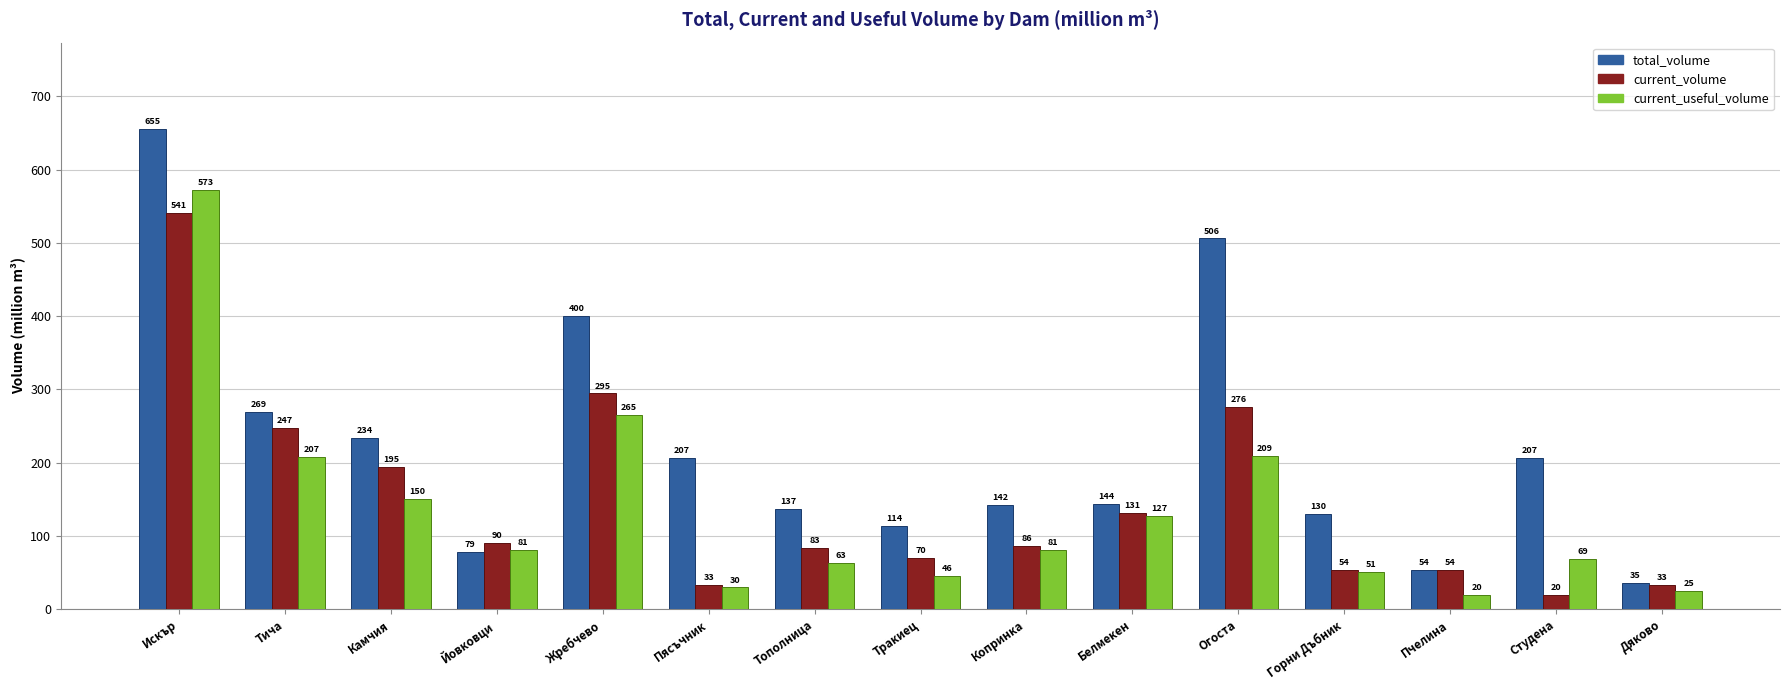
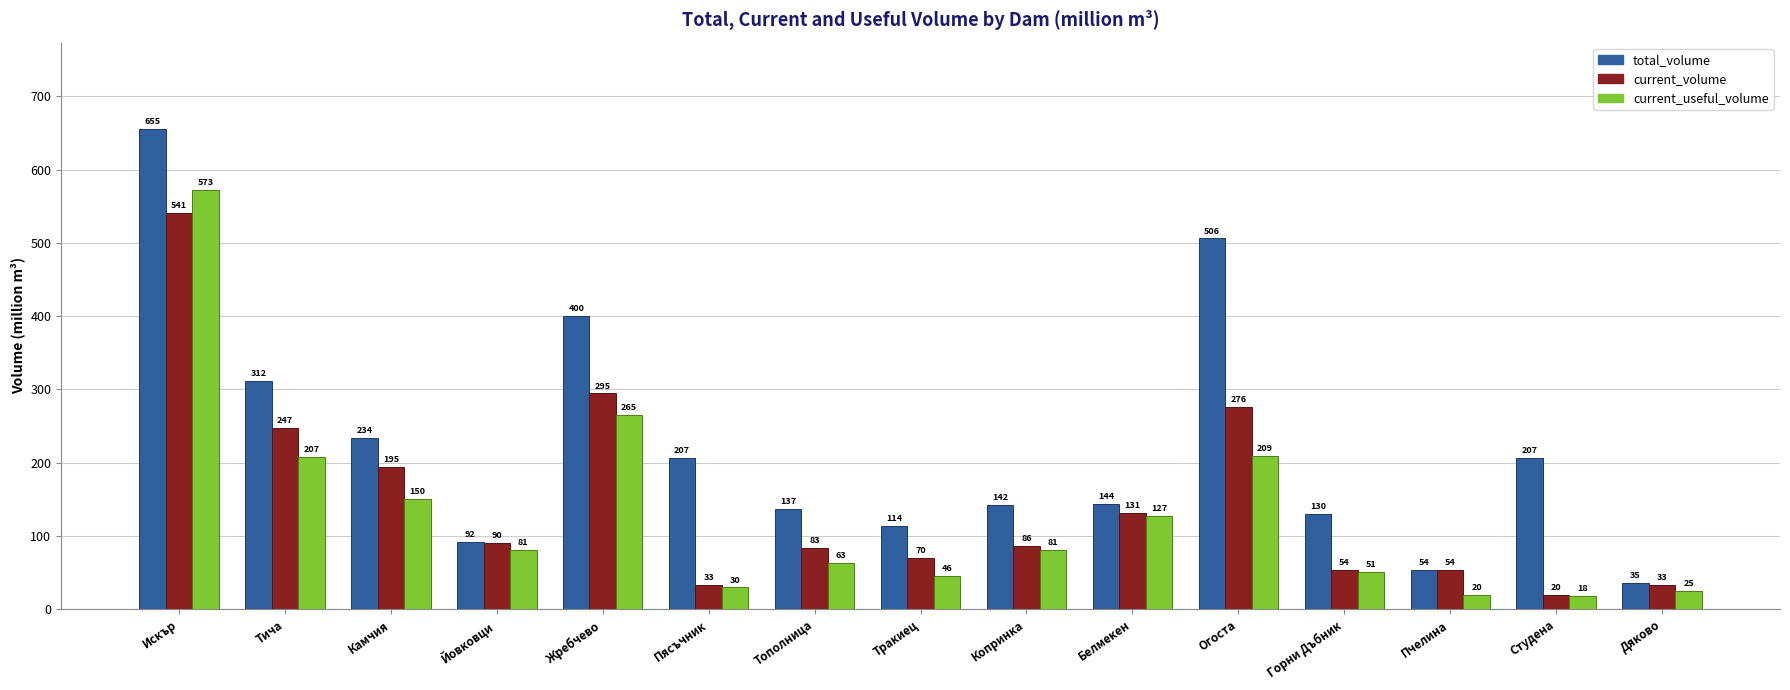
total_volume, Тича: 269 -> 312
total_volume, Йовковци: 79 -> 92
current_useful_volume, Студена: 69 -> 18
